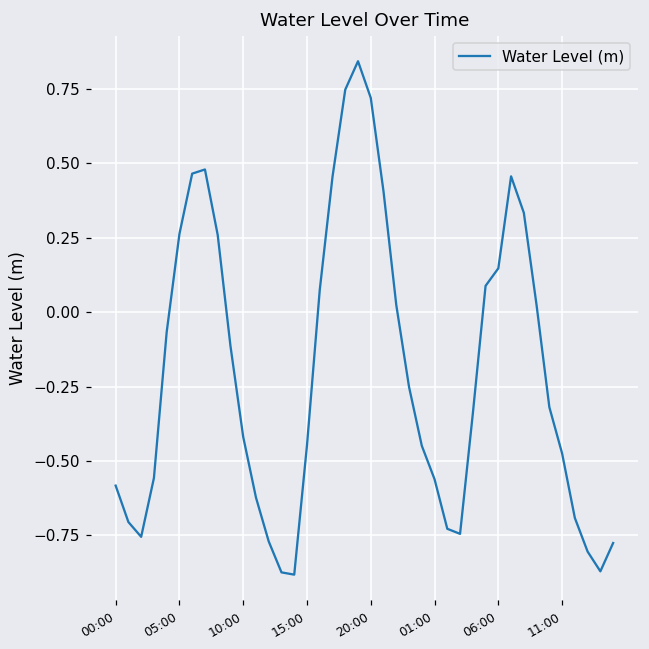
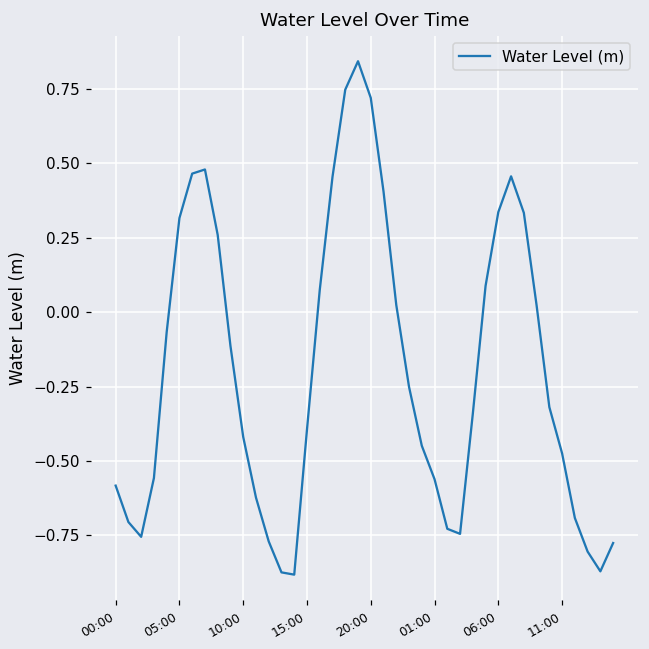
05:00: 0.26 -> 0.32
15:00: -0.45 -> -0.39
06:00: 0.15 -> 0.34
